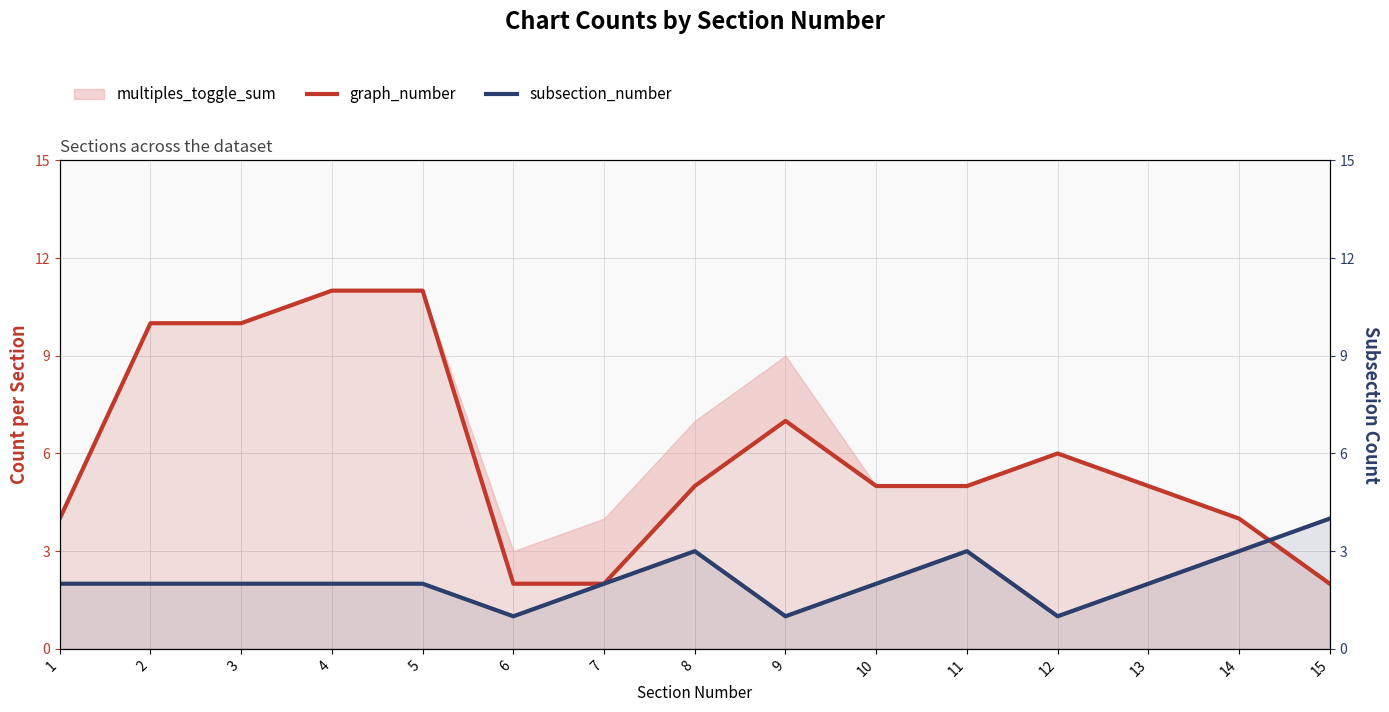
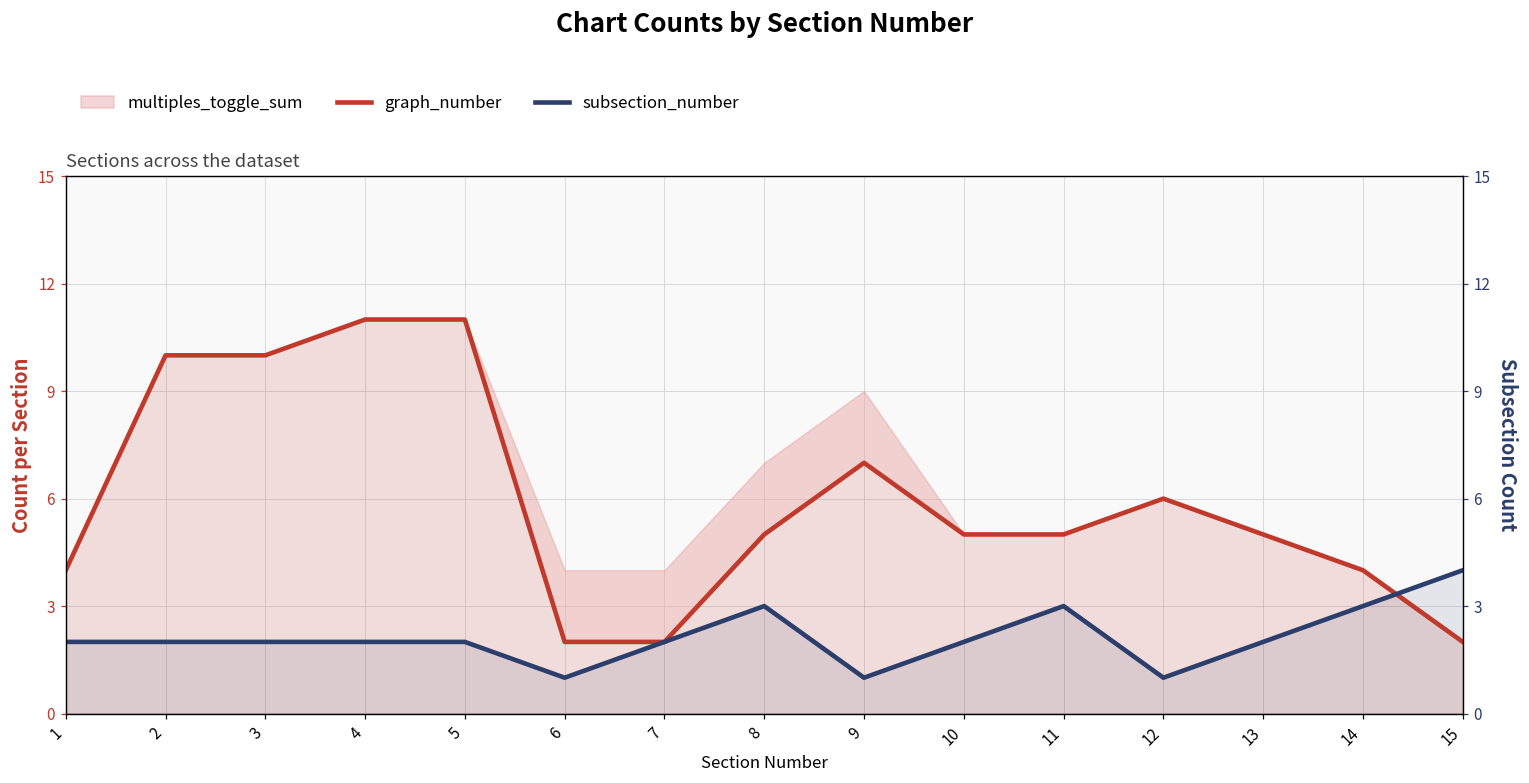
multiples_toggle_sum, 6: 1 -> 2
